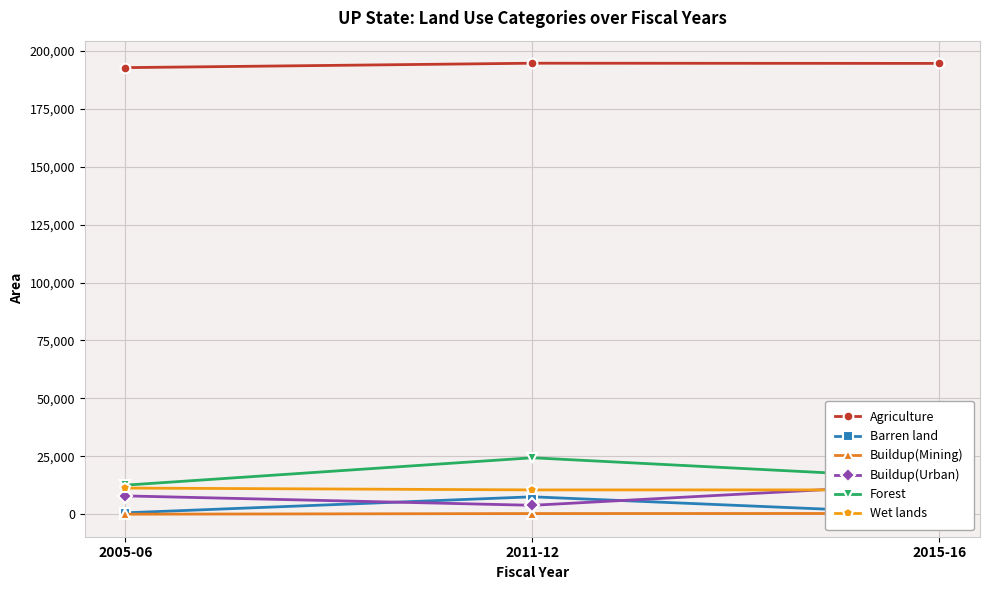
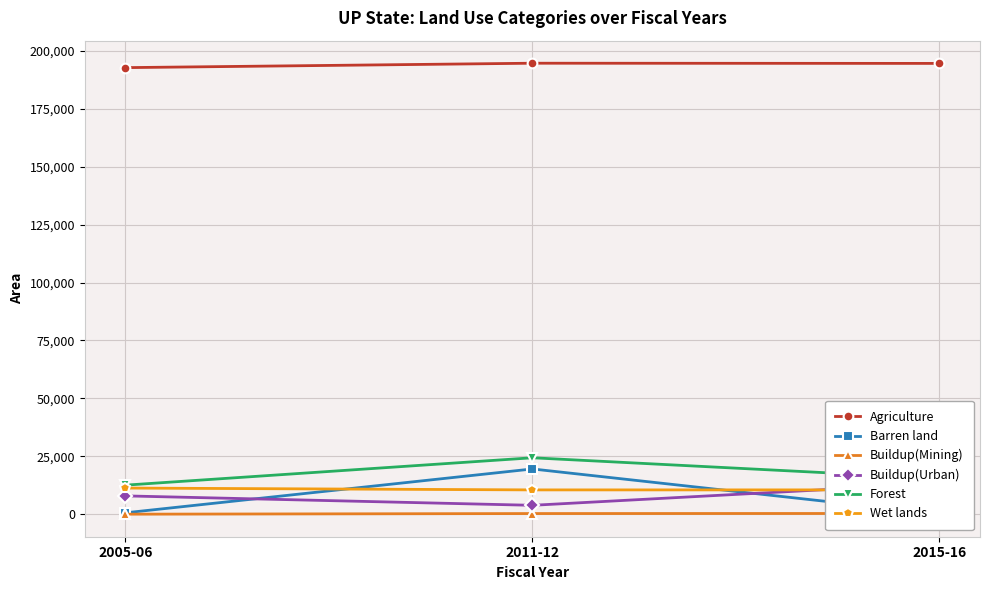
Barren land, 2011-12: 8,000 -> 20,000
